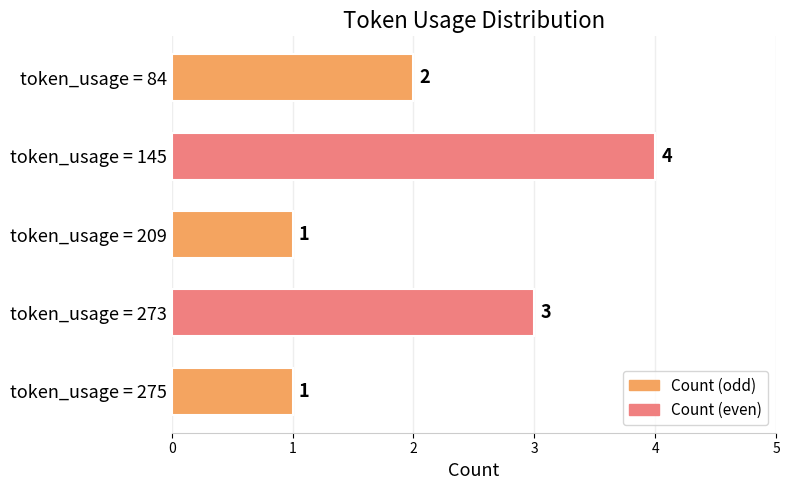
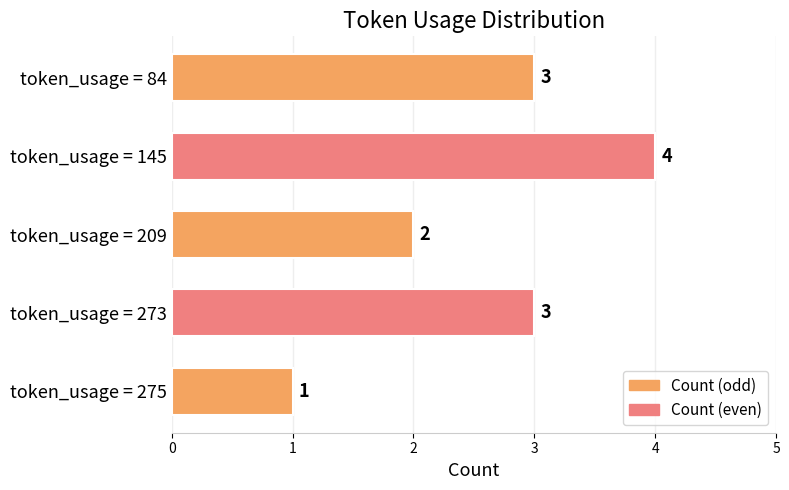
token_usage = 84: 2 -> 3
token_usage = 209: 1 -> 2
